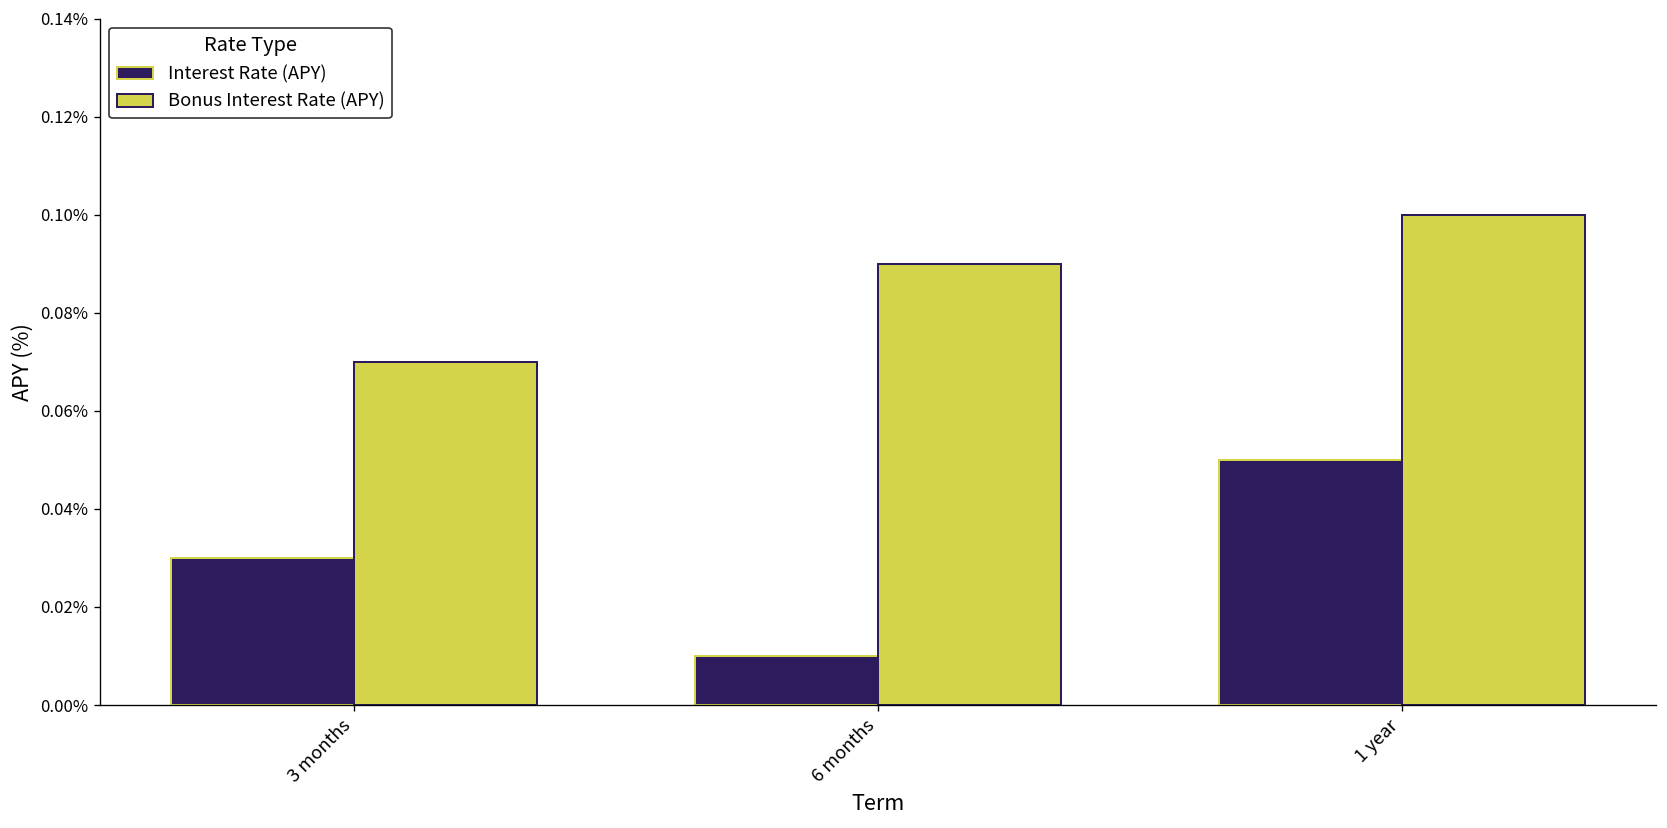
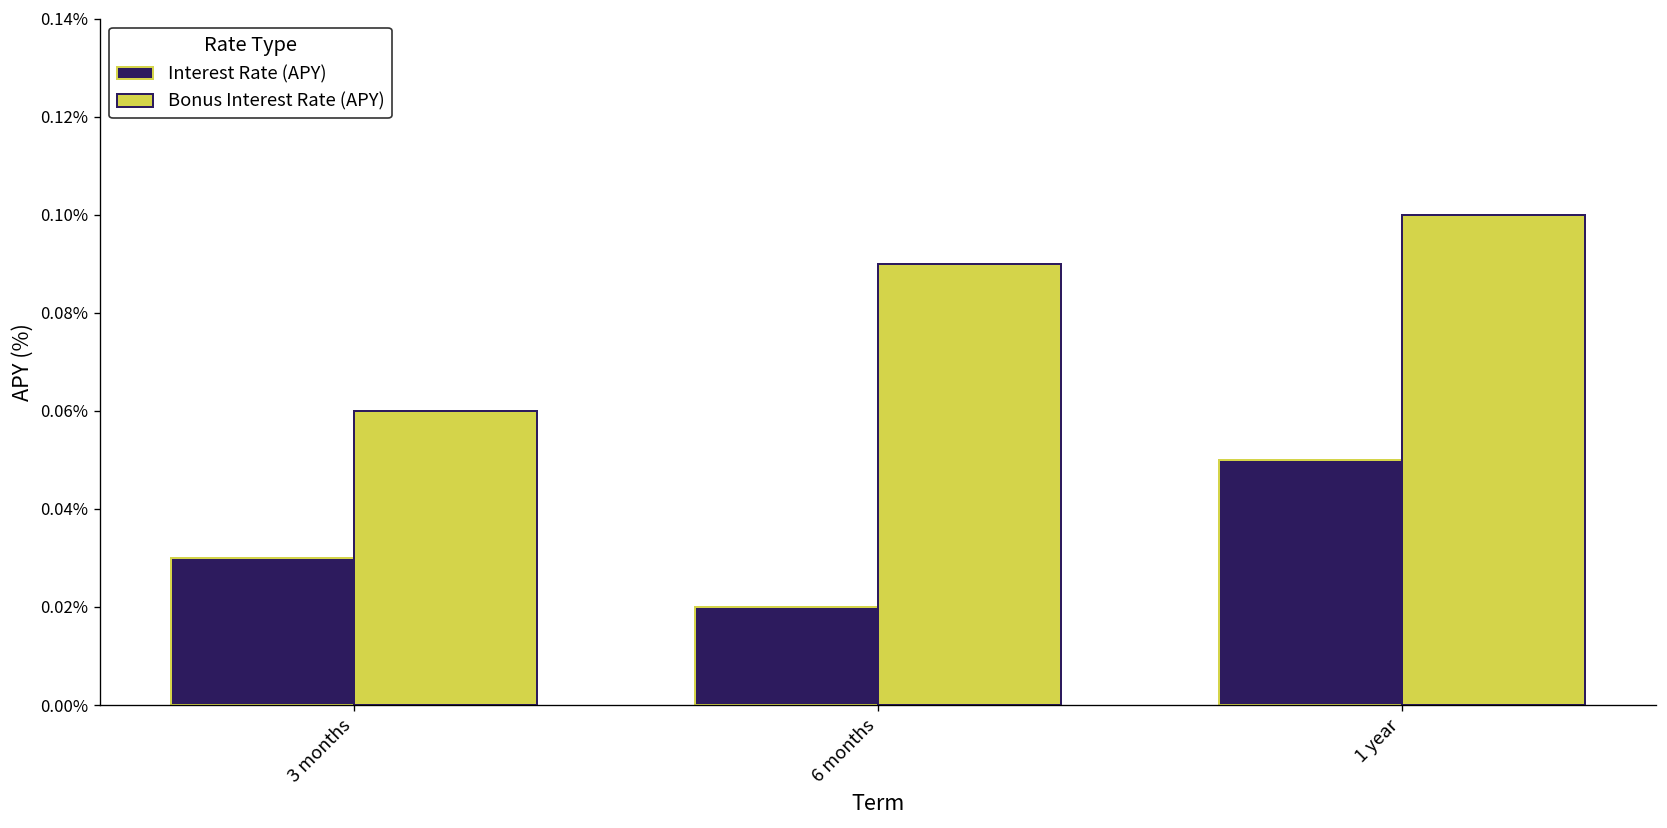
Bonus Interest Rate (APY), 3 months: 0.07% -> 0.06%
Interest Rate (APY), 6 months: 0.01% -> 0.02%
